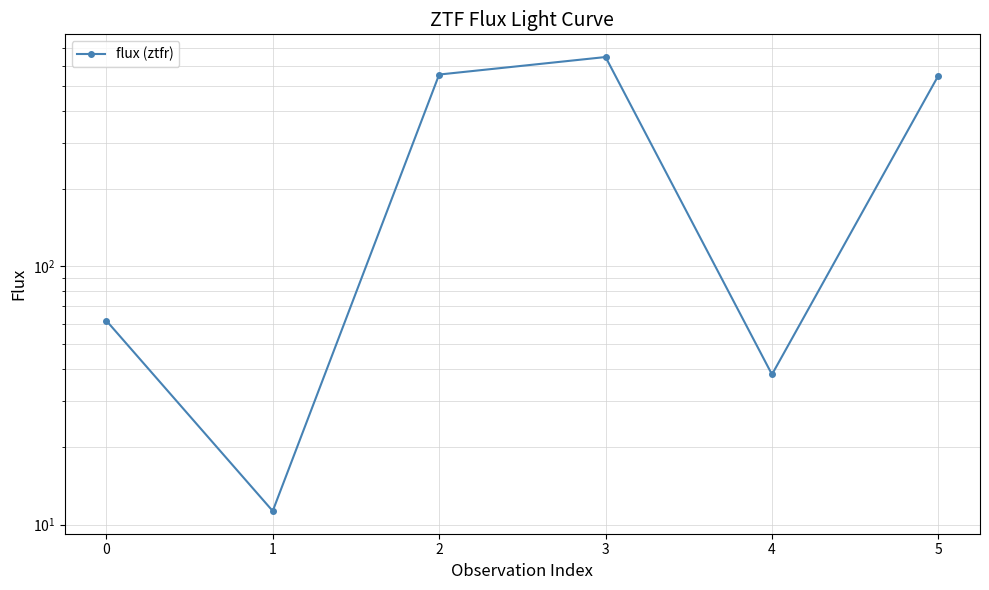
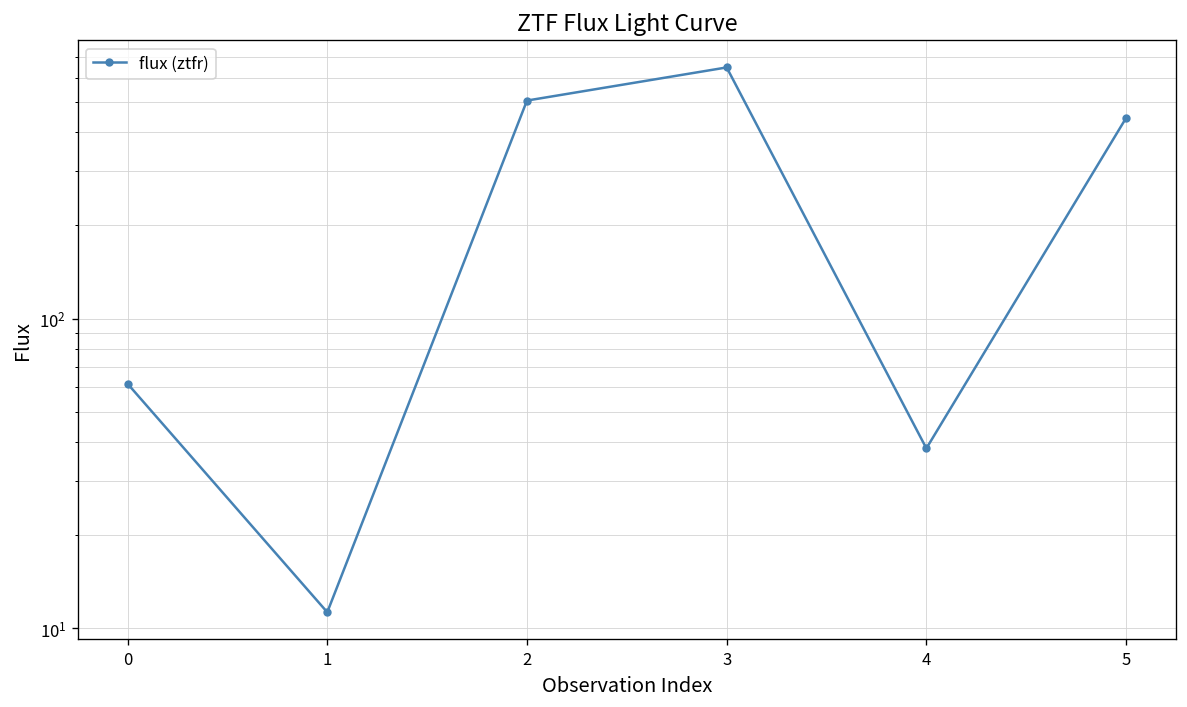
2: 550 -> 510
5: 550 -> 440
